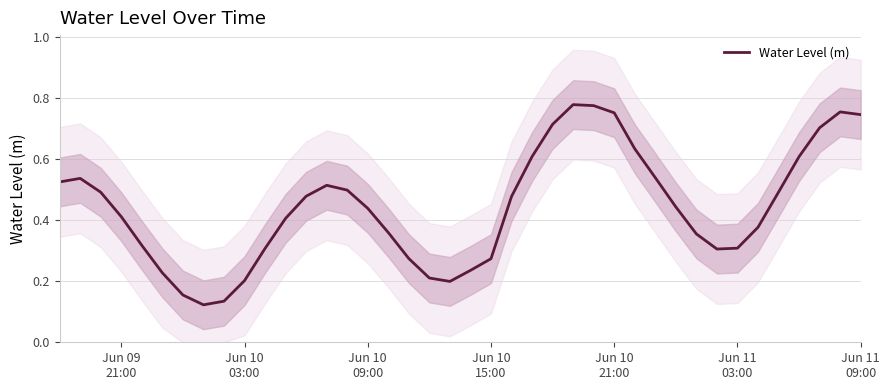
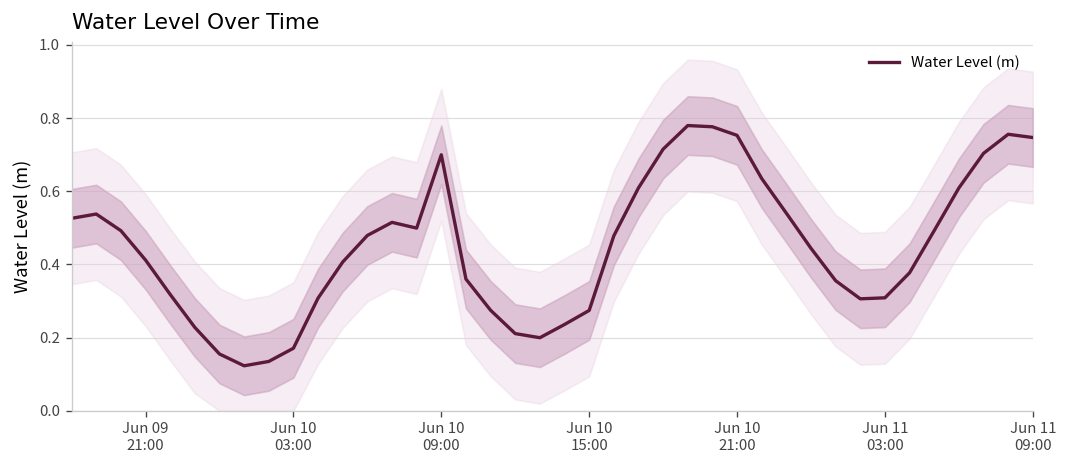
Water Level (m), Jun 10 03:00: 0.20 -> 0.17
Water Level (m), Jun 10 09:00: 0.44 -> 0.70
